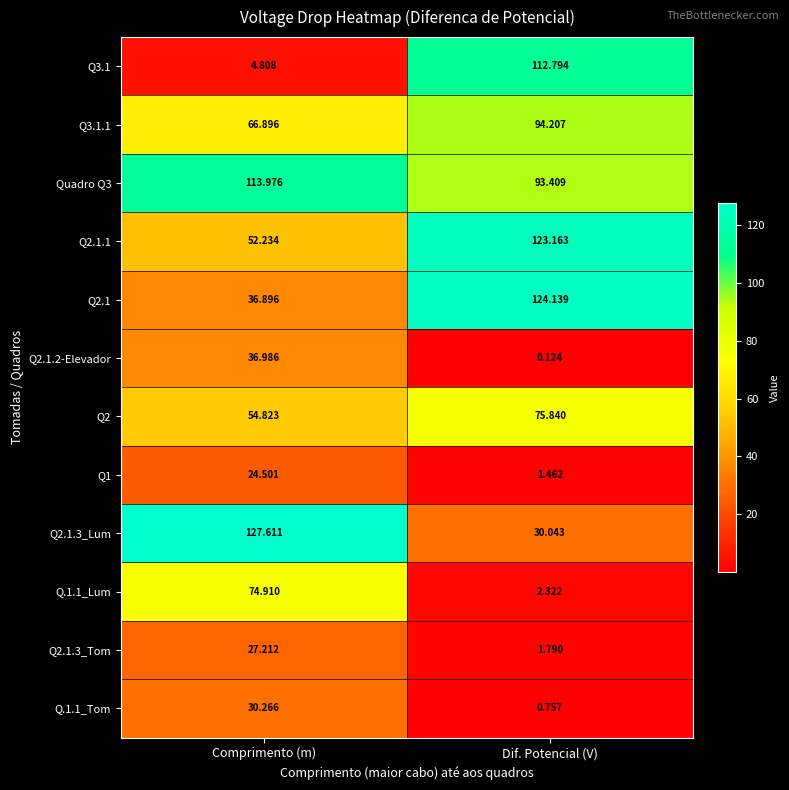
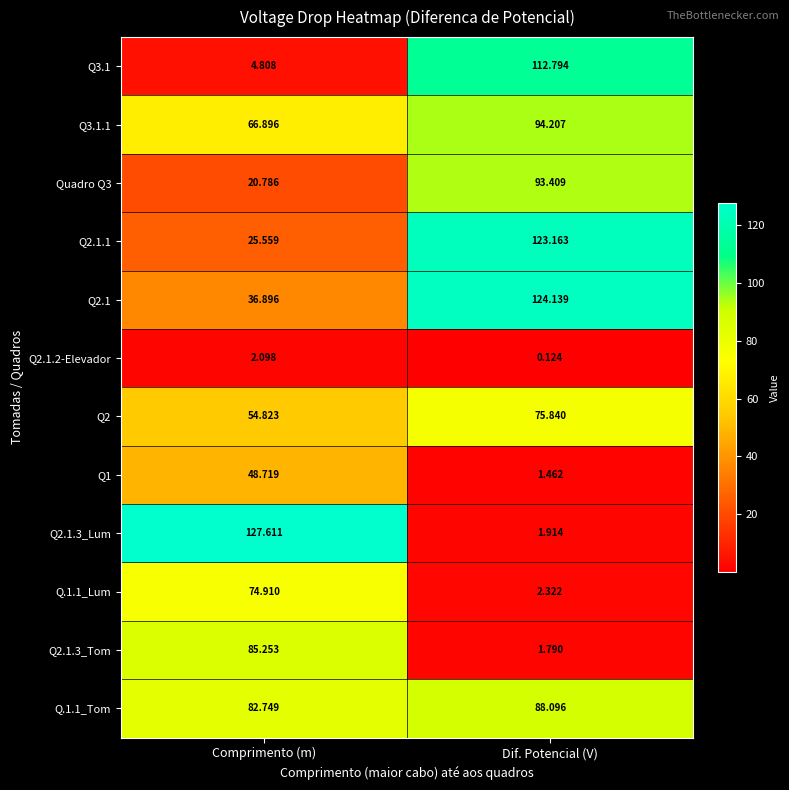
Quadro Q3, Comprimento (m): 113.976 -> 20.786
Q2.1.1, Comprimento (m): 52.234 -> 25.559
Q2.1.2-Elevador, Comprimento (m): 36.986 -> 2.098
Q1, Comprimento (m): 24.501 -> 48.719
Q2.1.3_Lum, Dif. Potencial (V): 30.043 -> 1.914
Q2.1.3_Tom, Comprimento (m): 27.212 -> 85.253
Q.1.1_Tom, Comprimento (m): 30.266 -> 82.749
Q.1.1_Tom, Dif. Potencial (V): 0.757 -> 88.096
